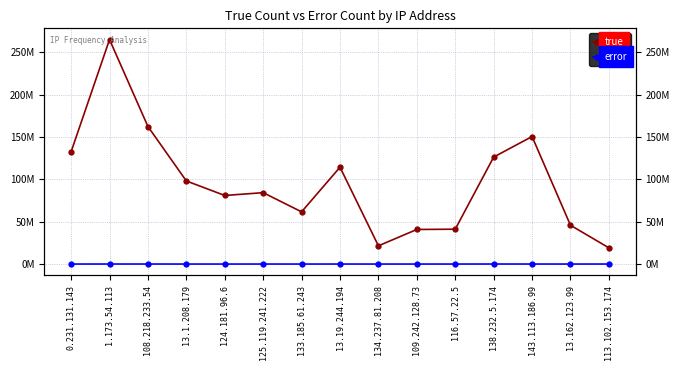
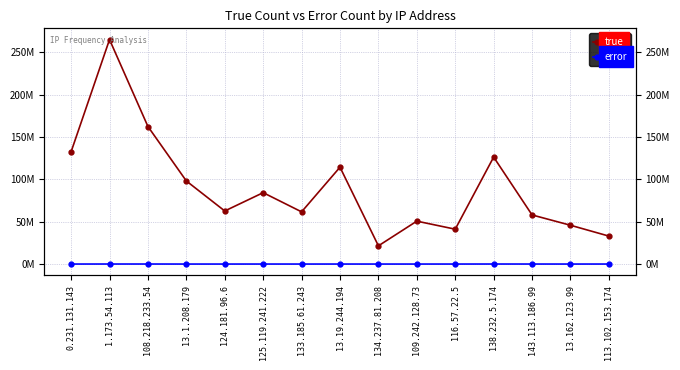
true, 124.181.96.6: 80000000 -> 60000000
true, 109.242.128.73: 40000000 -> 50000000
true, 143.113.186.99: 150000000 -> 60000000
true, 113.102.153.174: 20000000 -> 30000000
